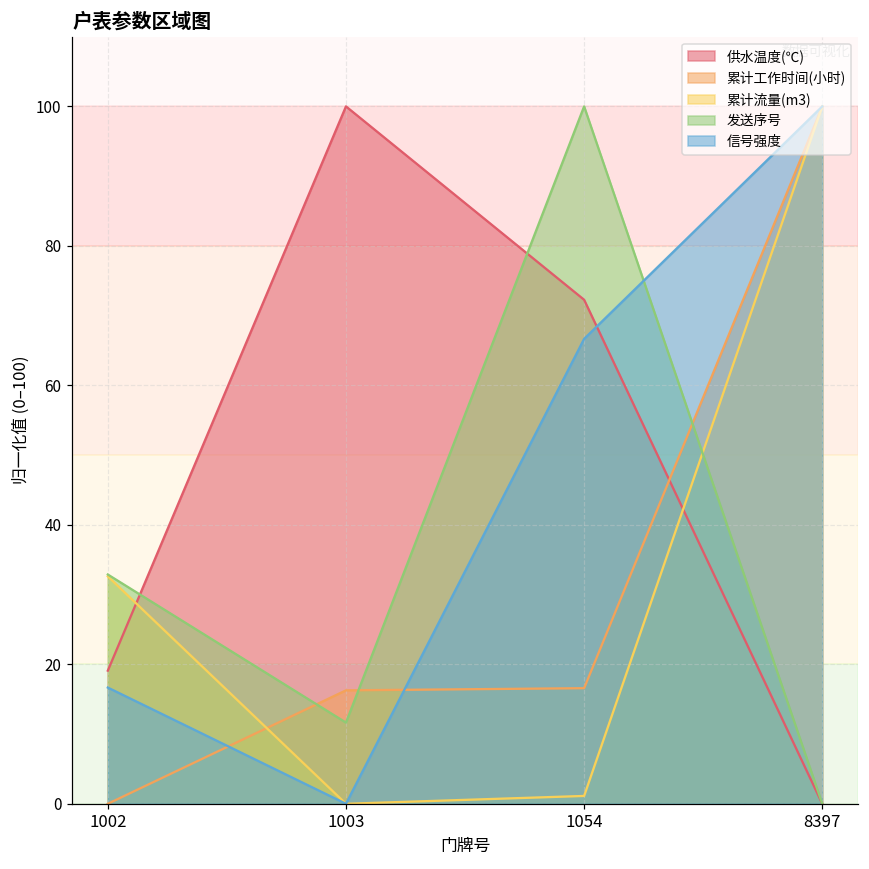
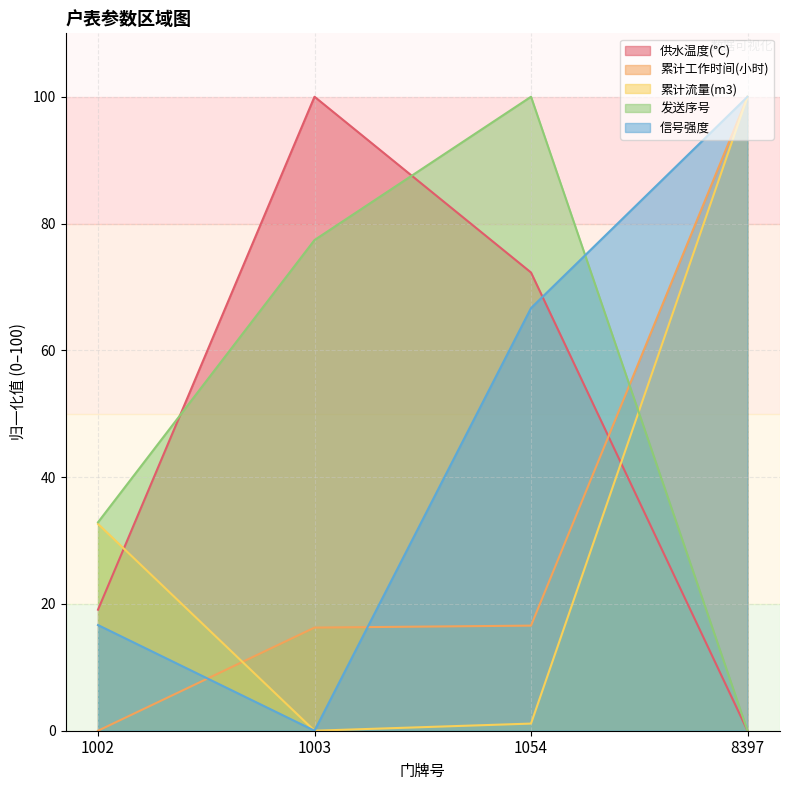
发送序号, 1003: 12 -> 77
